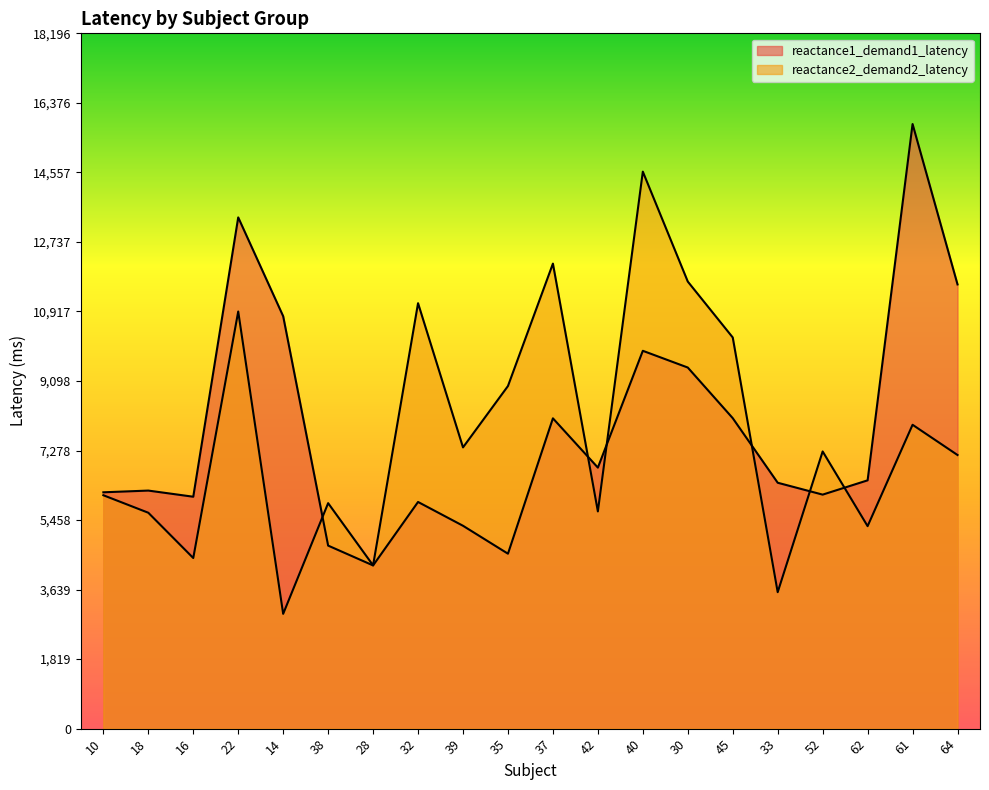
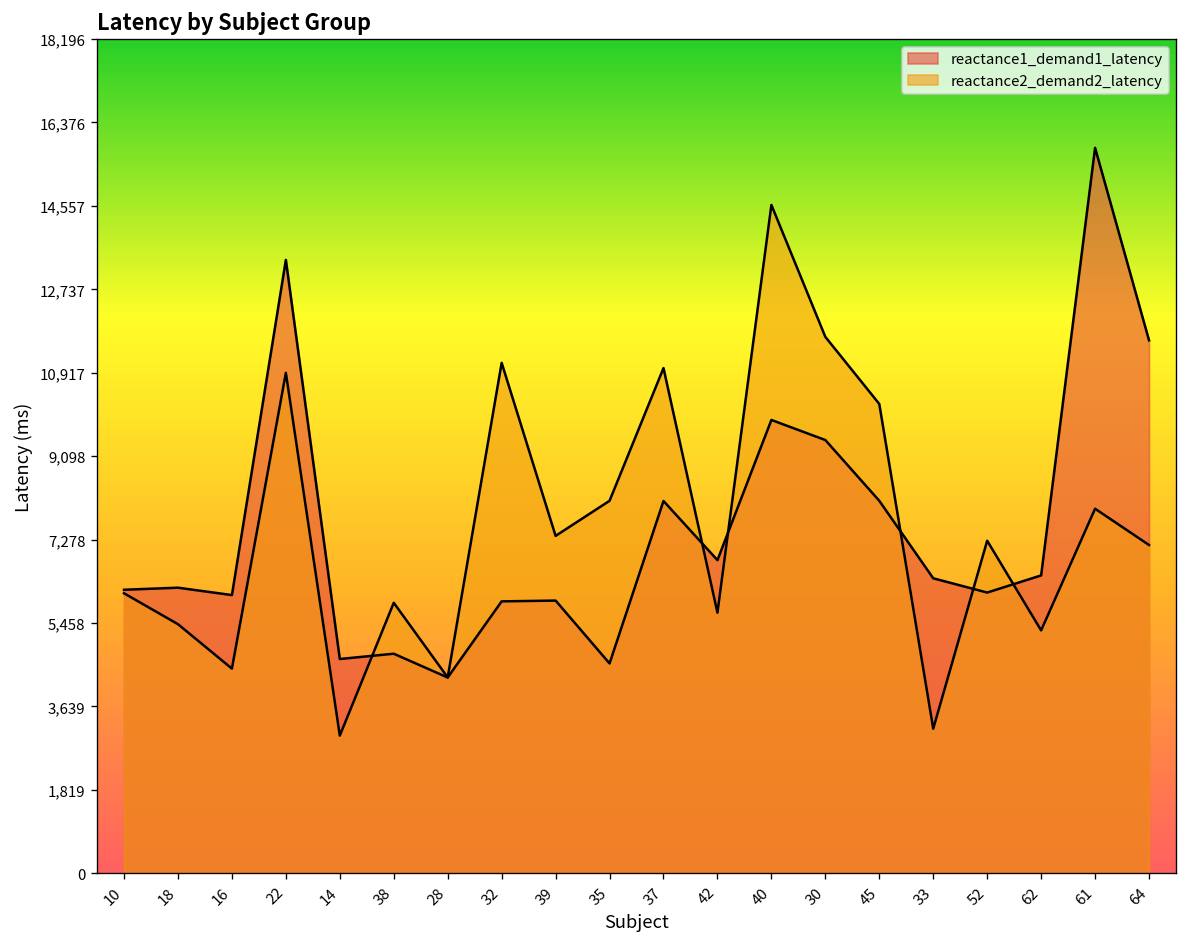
reactance2_demand2_latency, 18: 5,700 -> 5,400
reactance1_demand1_latency, 14: 10,800 -> 4,700
reactance1_demand1_latency, 39: 5,300 -> 5,900
reactance2_demand2_latency, 35: 9,000 -> 8,100
reactance2_demand2_latency, 37: 12,200 -> 11,000
reactance2_demand2_latency, 33: 3,600 -> 3,200
